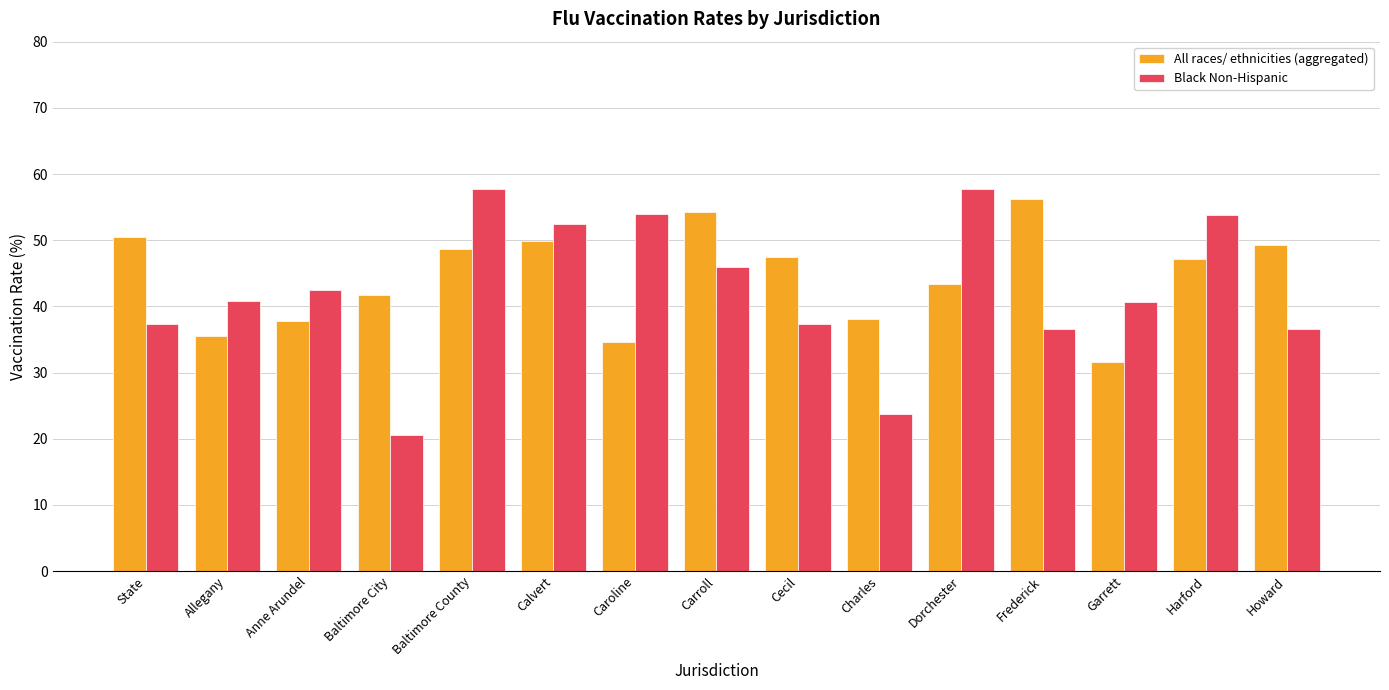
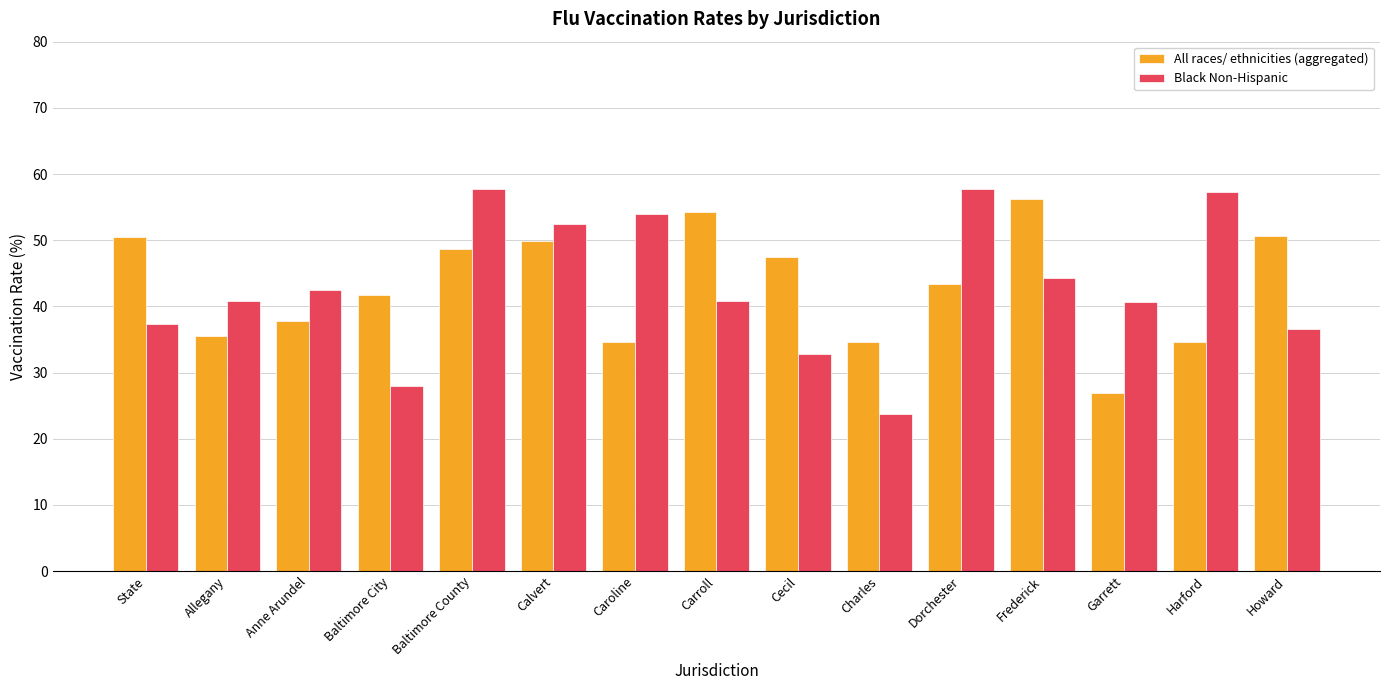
Black Non-Hispanic, Baltimore City: 21 -> 28
Black Non-Hispanic, Carroll: 46 -> 41
Black Non-Hispanic, Cecil: 37 -> 33
All races/ ethnicities (aggregated), Charles: 38 -> 35
Black Non-Hispanic, Frederick: 37 -> 44
All races/ ethnicities (aggregated), Garrett: 32 -> 27
All races/ ethnicities (aggregated), Harford: 47 -> 35
Black Non-Hispanic, Harford: 54 -> 57
All races/ ethnicities (aggregated), Howard: 49 -> 51
